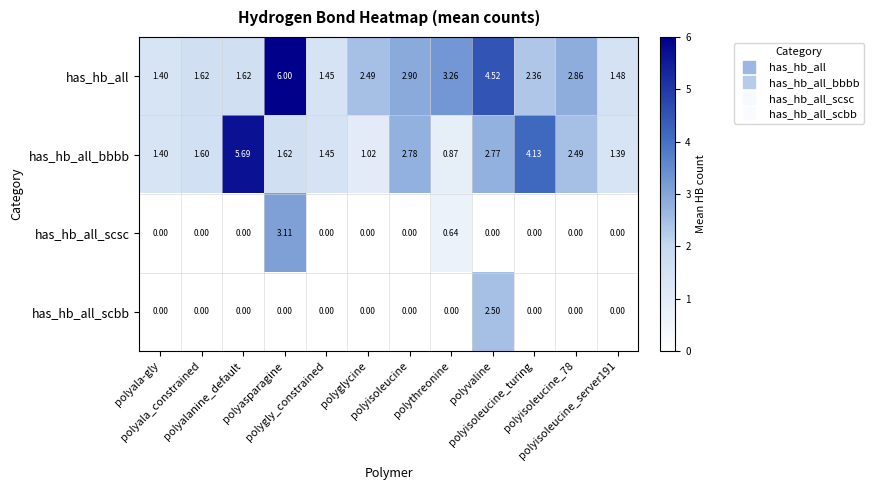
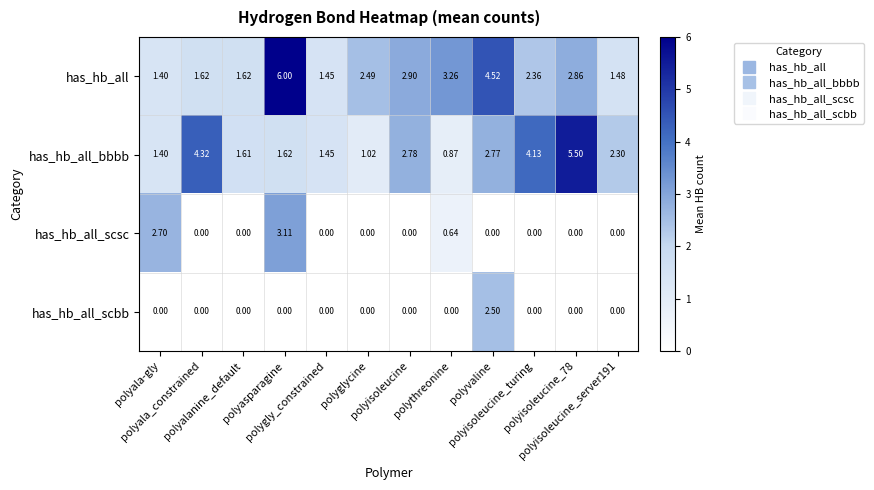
has_hb_all_bbbb, polyala_constrained: 1.60 -> 4.32
has_hb_all_bbbb, polyalanine_default: 5.69 -> 1.61
has_hb_all_bbbb, polyisoleucine_78: 2.49 -> 5.50
has_hb_all_bbbb, polyisoleucine_server191: 1.39 -> 2.30
has_hb_all_scsc, polyala-gly: 0.00 -> 2.70
